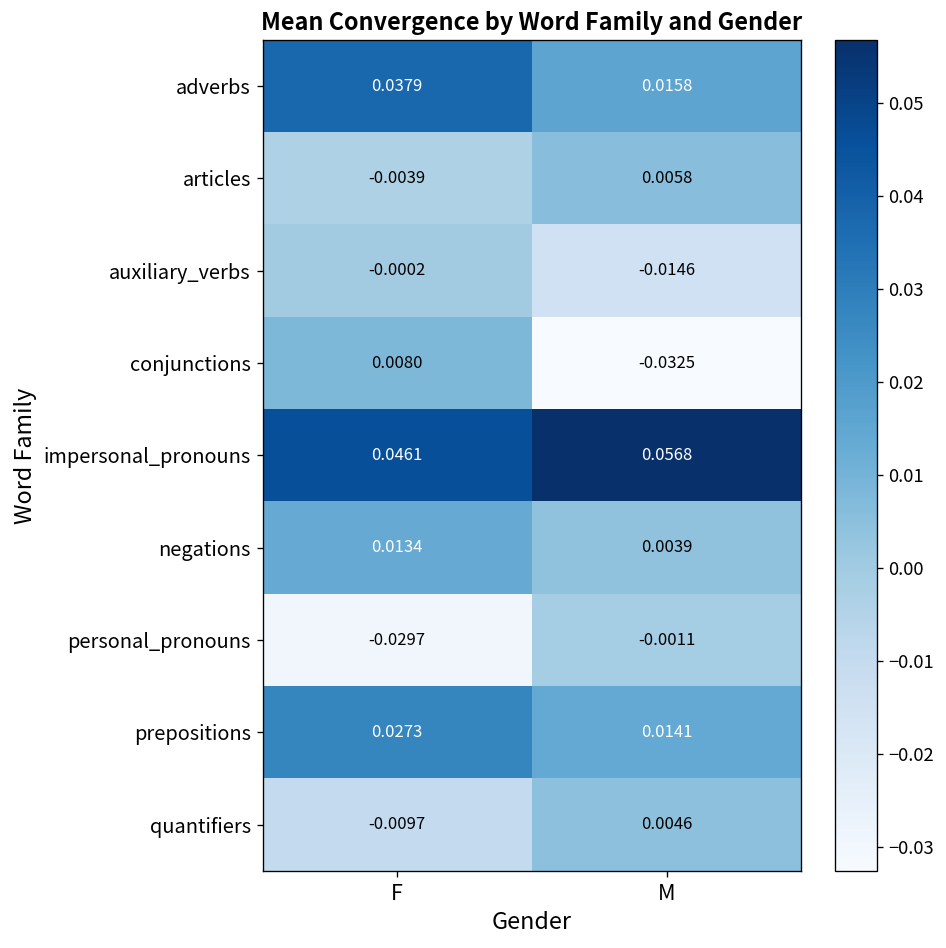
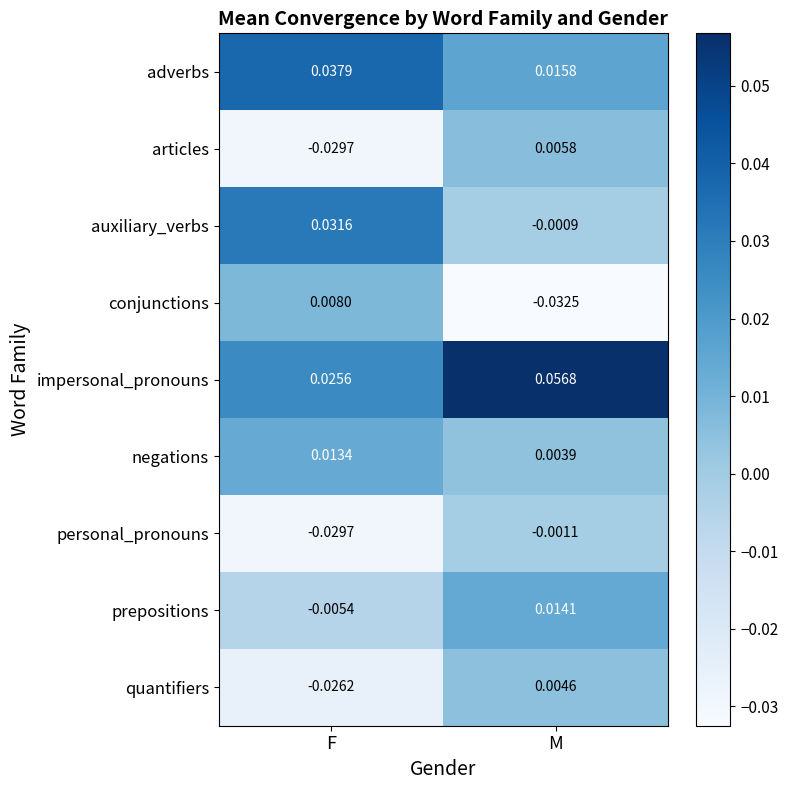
articles, F: -0.0039 -> -0.0297
auxiliary_verbs, F: -0.0002 -> 0.0316
auxiliary_verbs, M: -0.0146 -> -0.0009
impersonal_pronouns, F: 0.0461 -> 0.0256
prepositions, F: 0.0273 -> -0.0054
quantifiers, F: -0.0097 -> -0.0262
